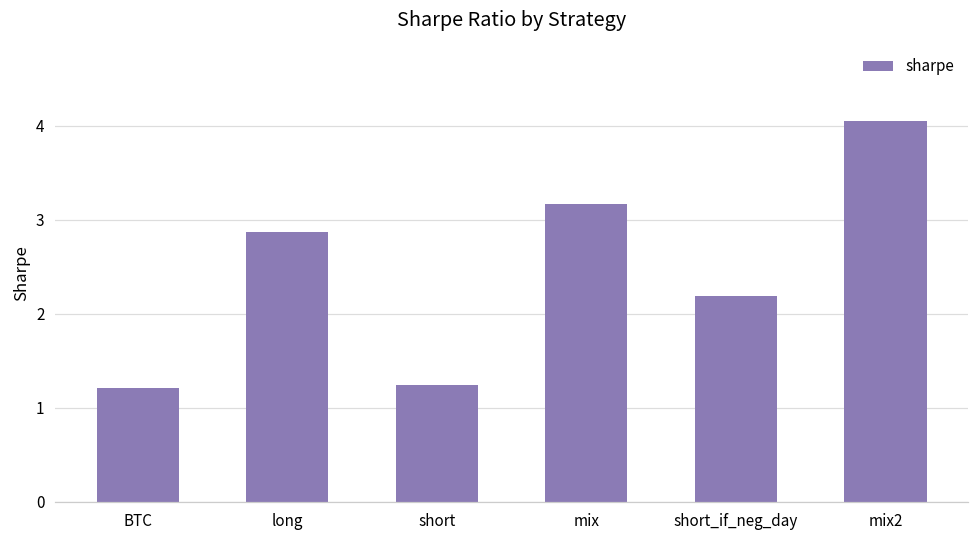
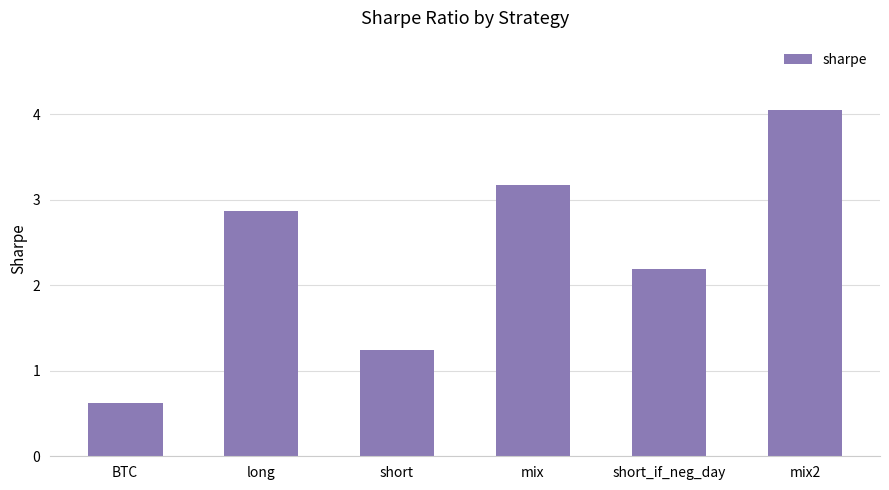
BTC: 1.2 -> 0.6
